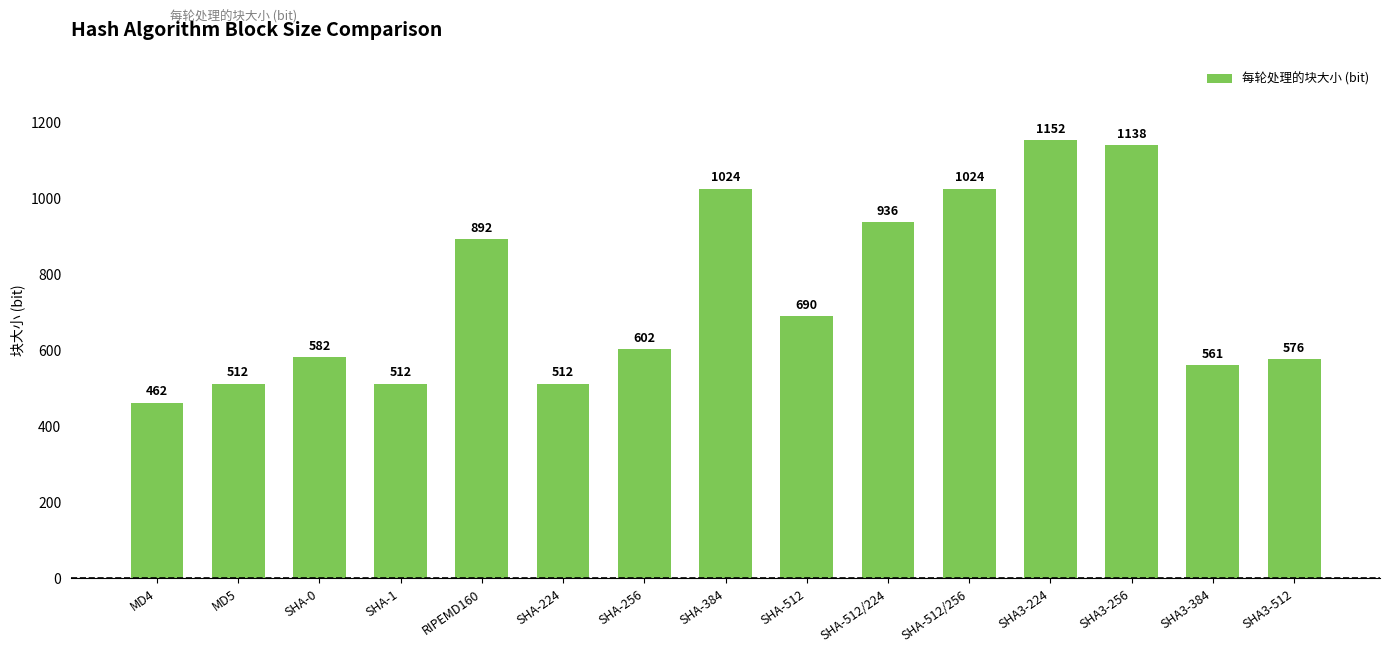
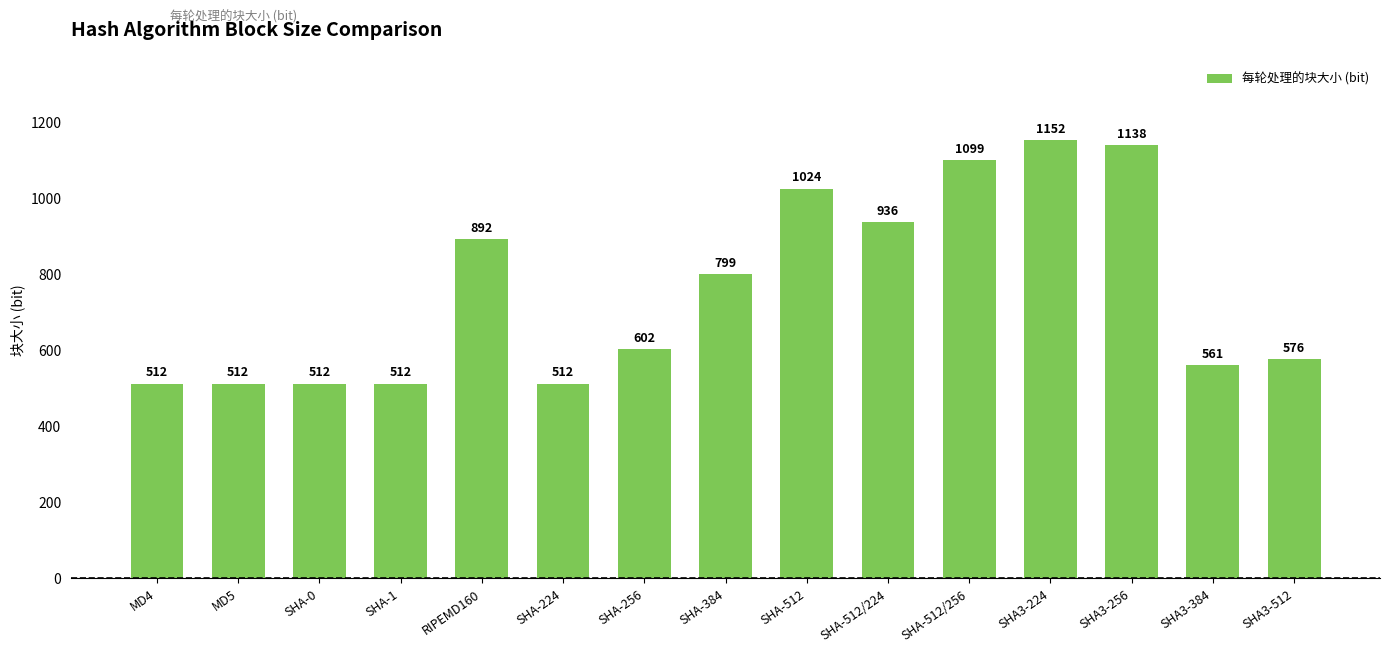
MD4: 462 -> 512
SHA-0: 582 -> 512
SHA-384: 1024 -> 799
SHA-512: 690 -> 1024
SHA-512/256: 1024 -> 1099
